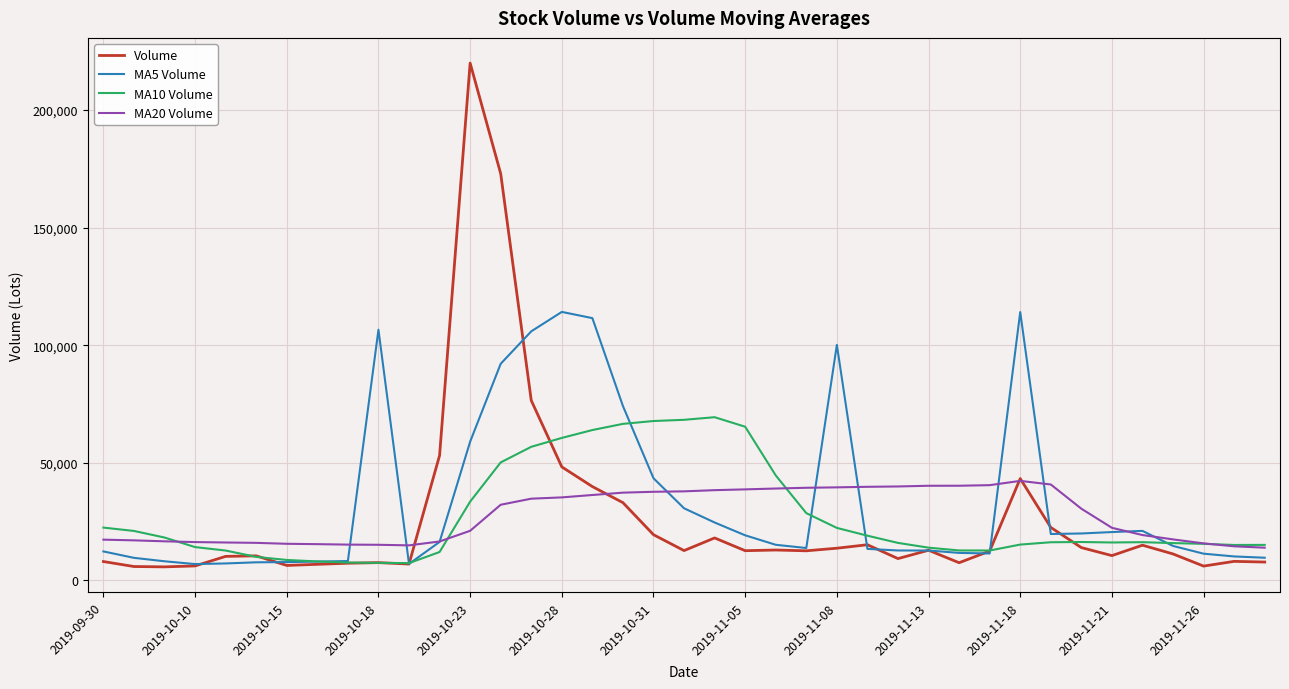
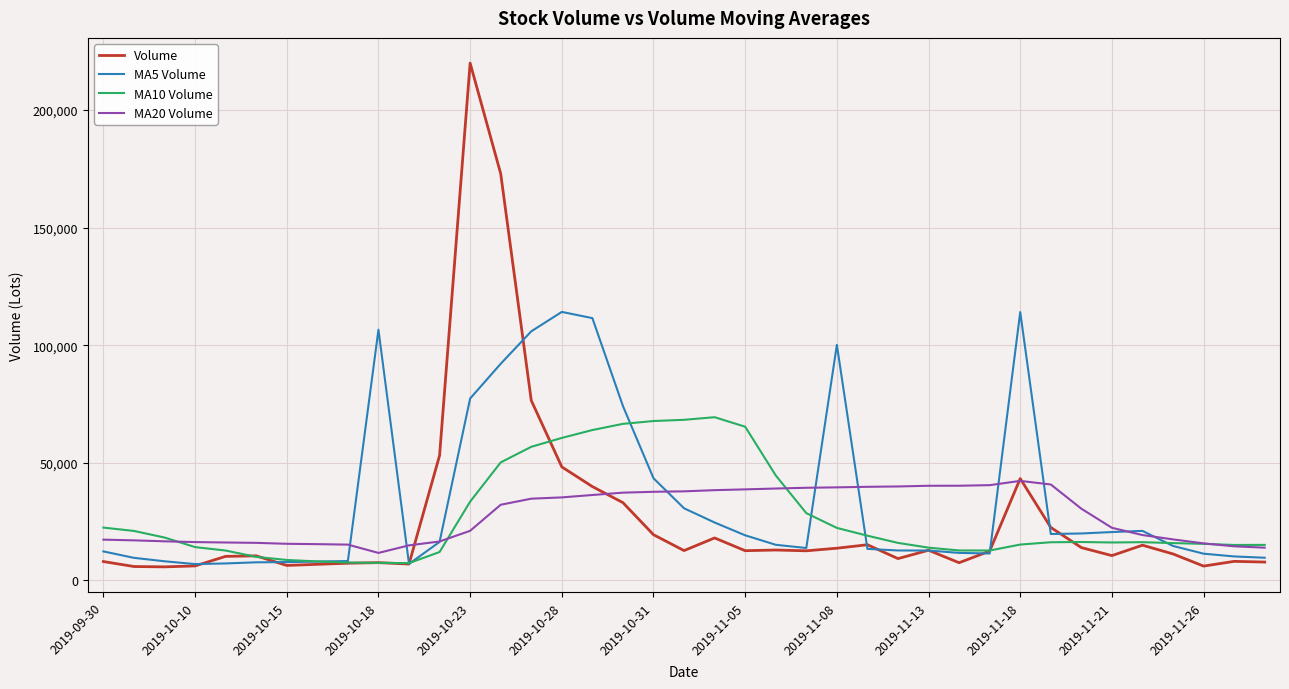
MA20 Volume, 2019-10-18: 15,000 -> 12,000
MA5 Volume, 2019-10-23: 59,000 -> 77,000
